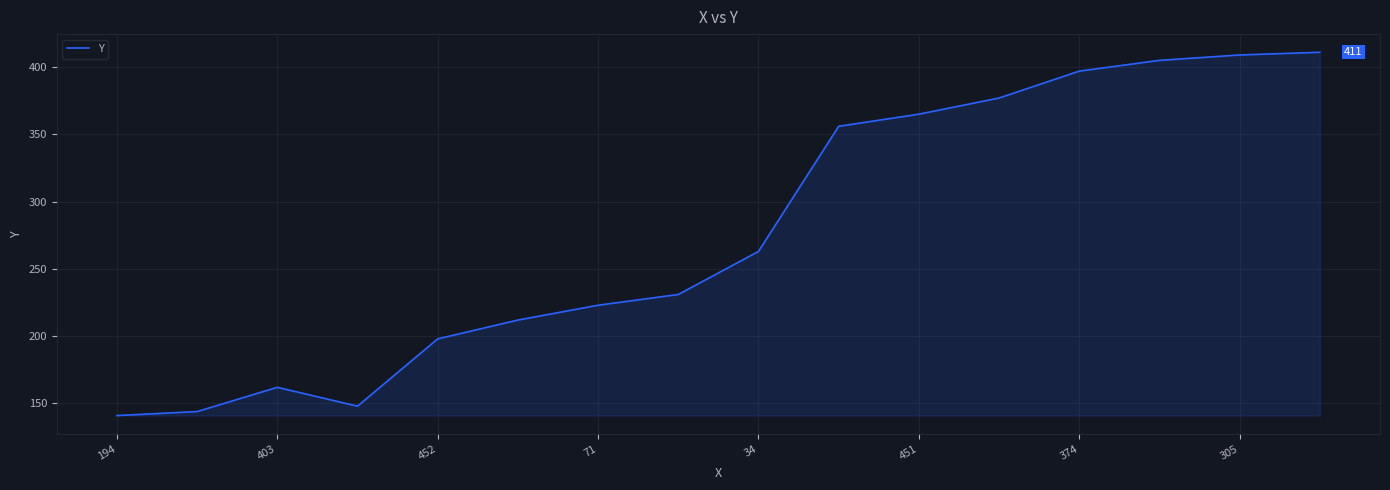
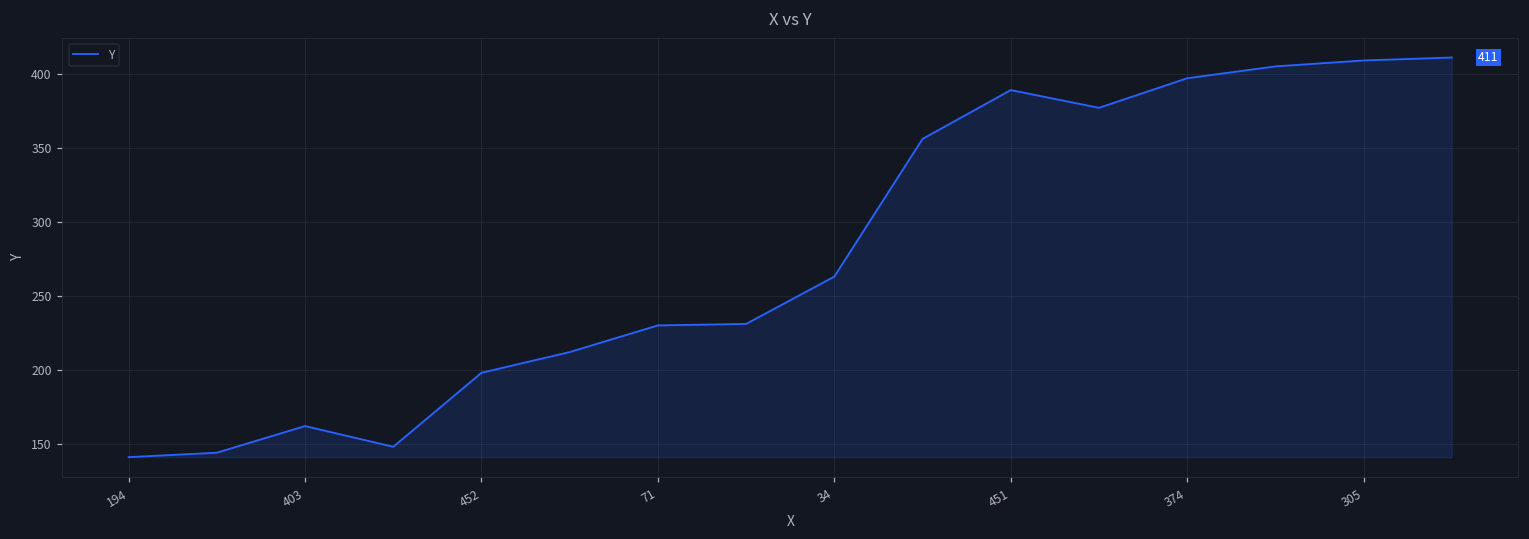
71: 223 -> 230
451: 365 -> 389
